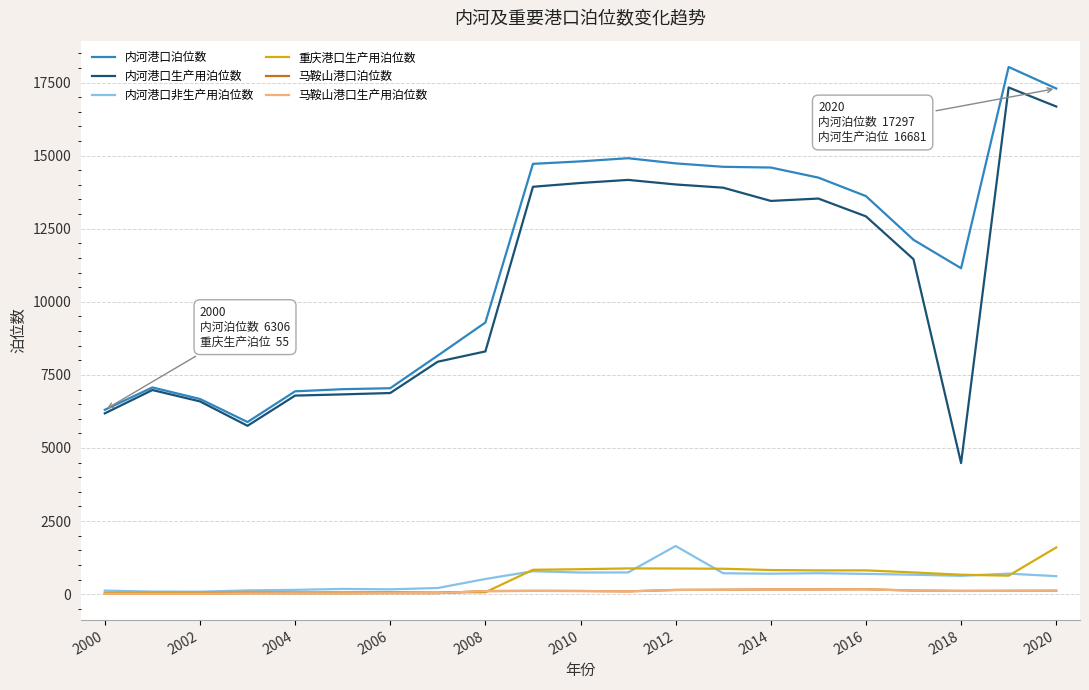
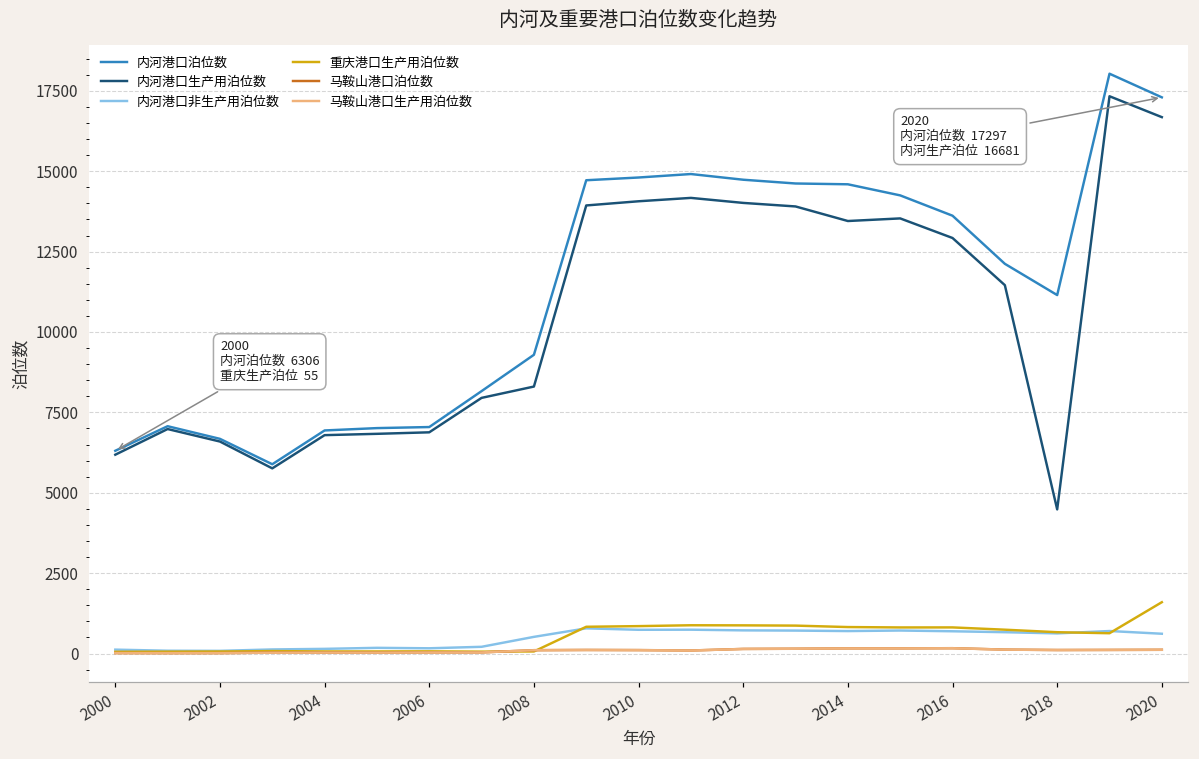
内河港口非生产用泊位数, 2012: 1600 -> 700
